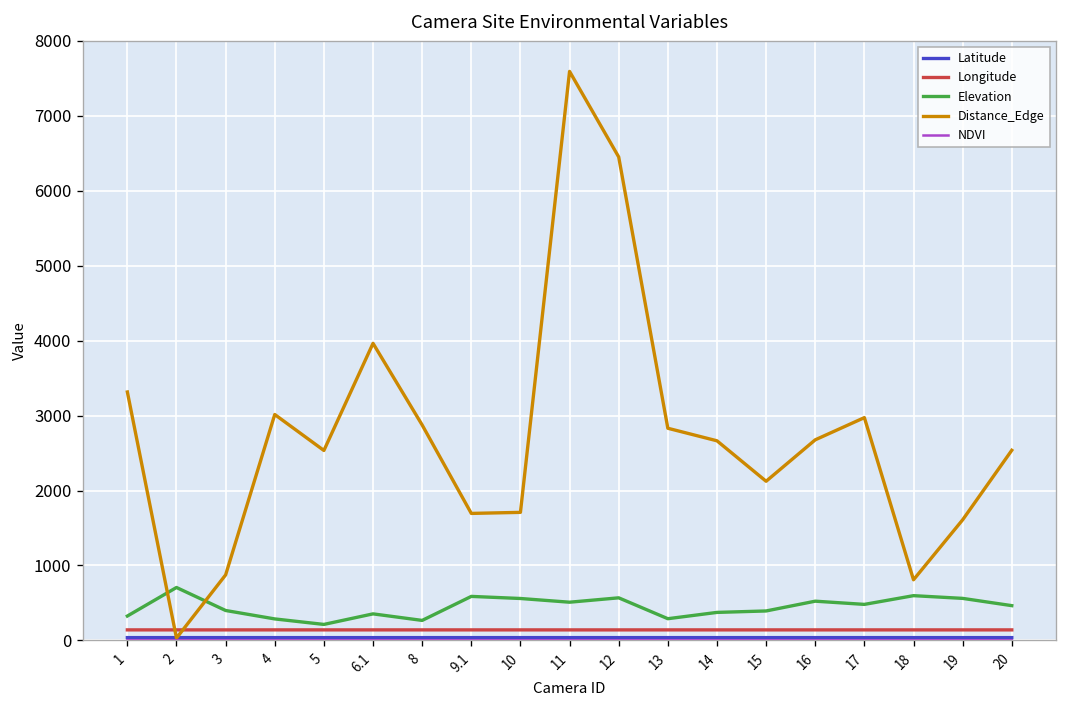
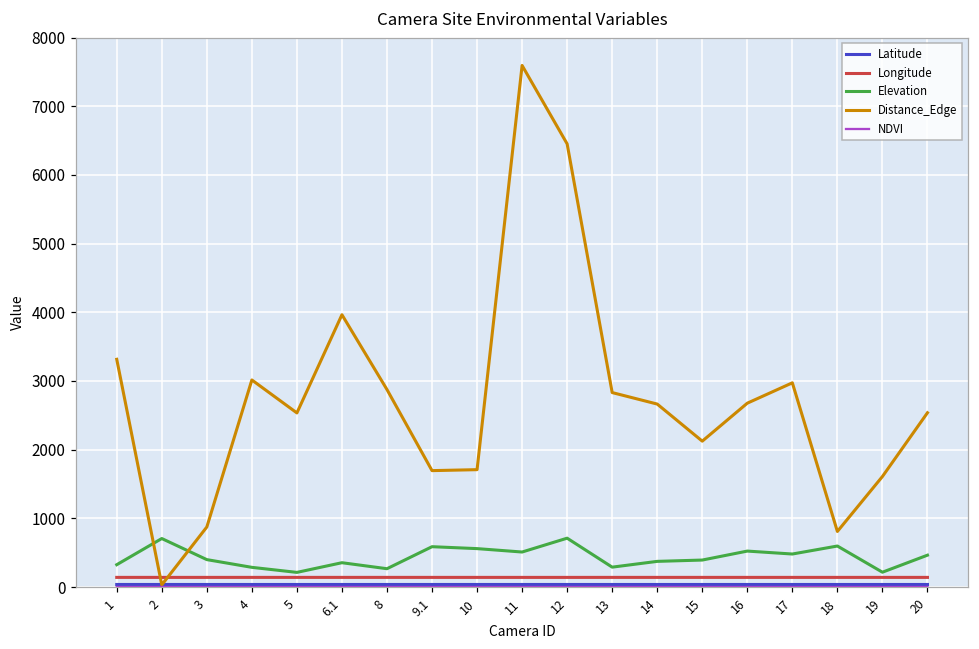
Elevation, 12: 600 -> 700
Elevation, 19: 600 -> 200
